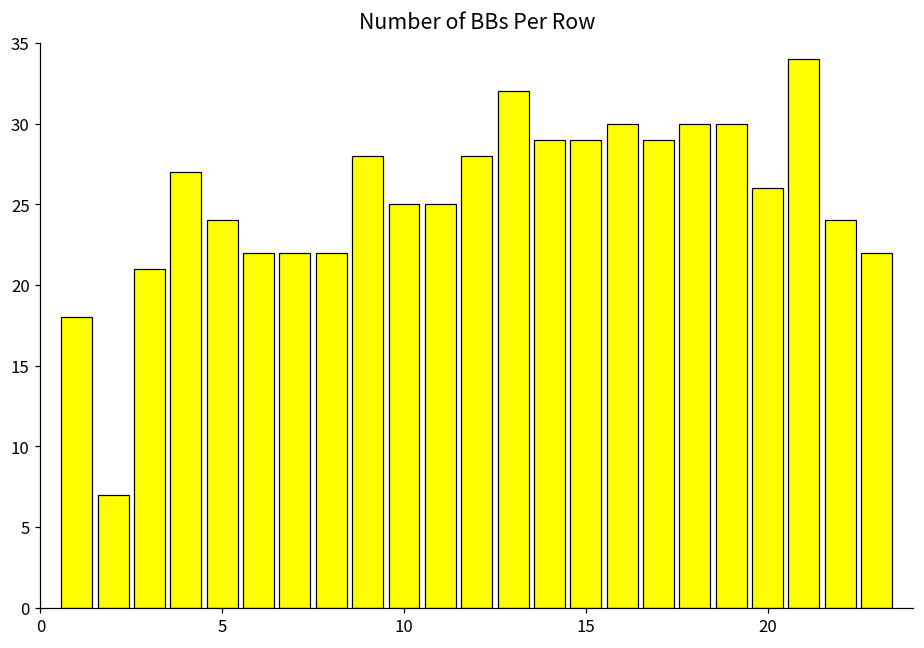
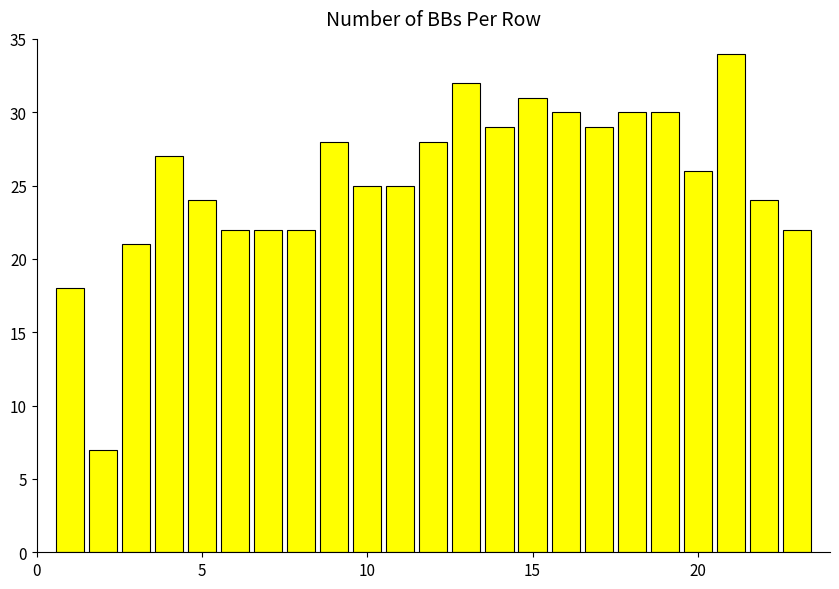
15: 29 -> 31
